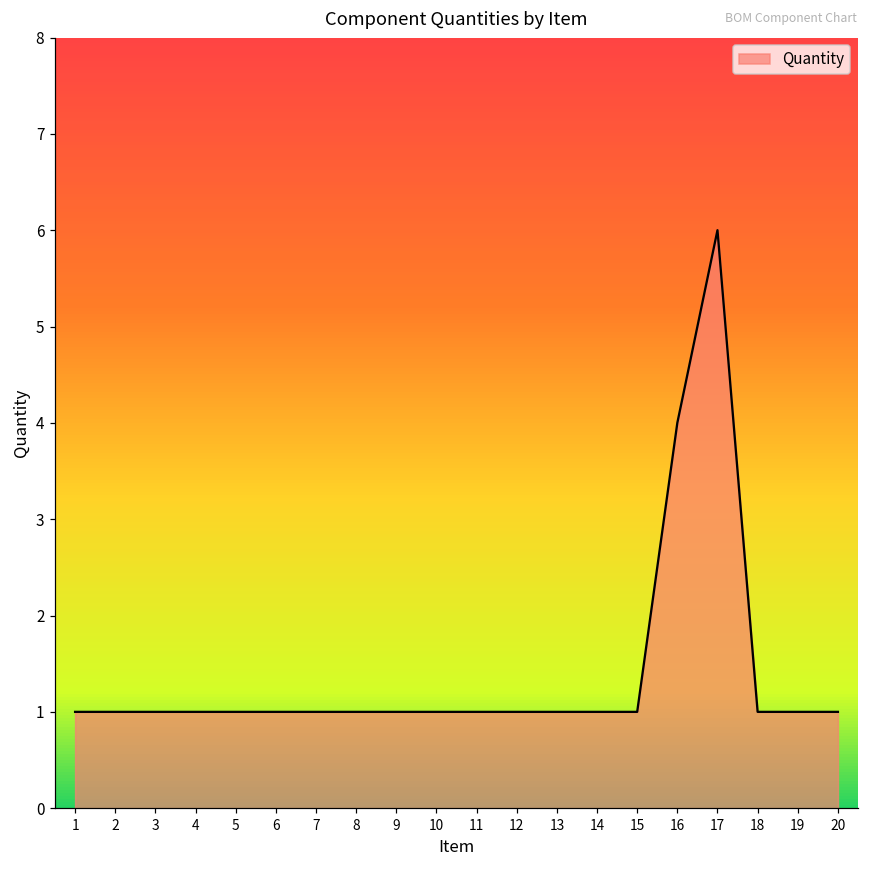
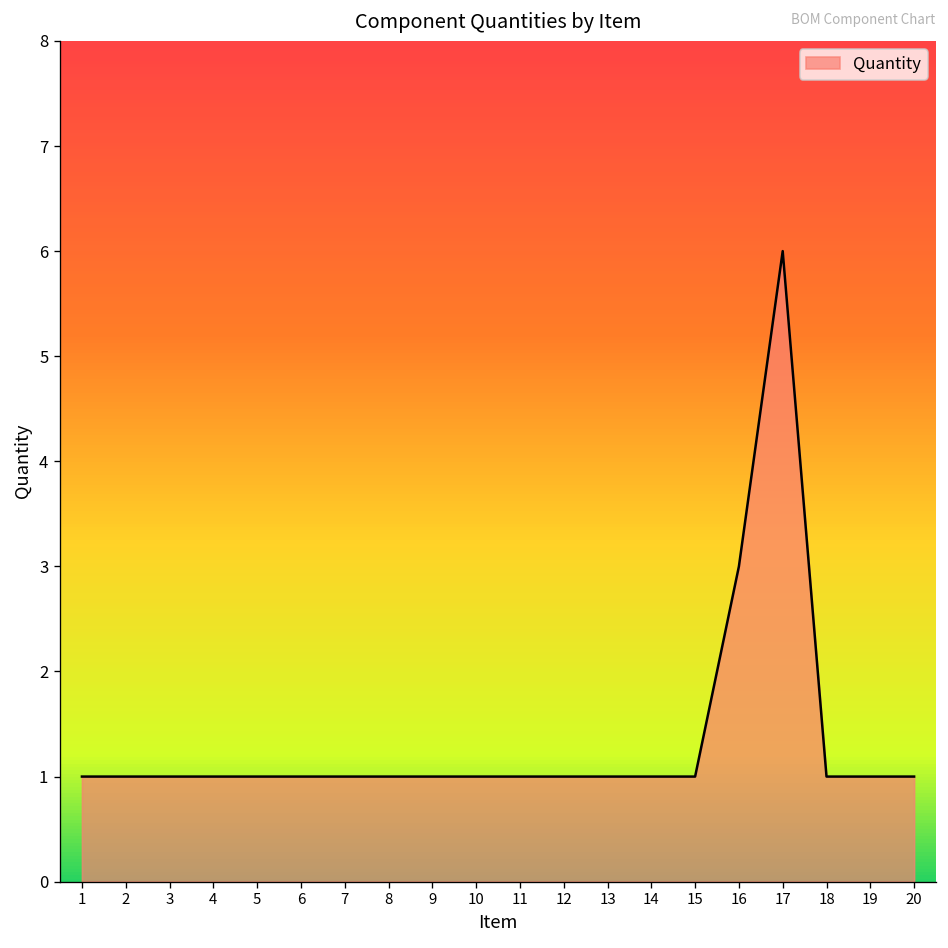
16: 4 -> 3
